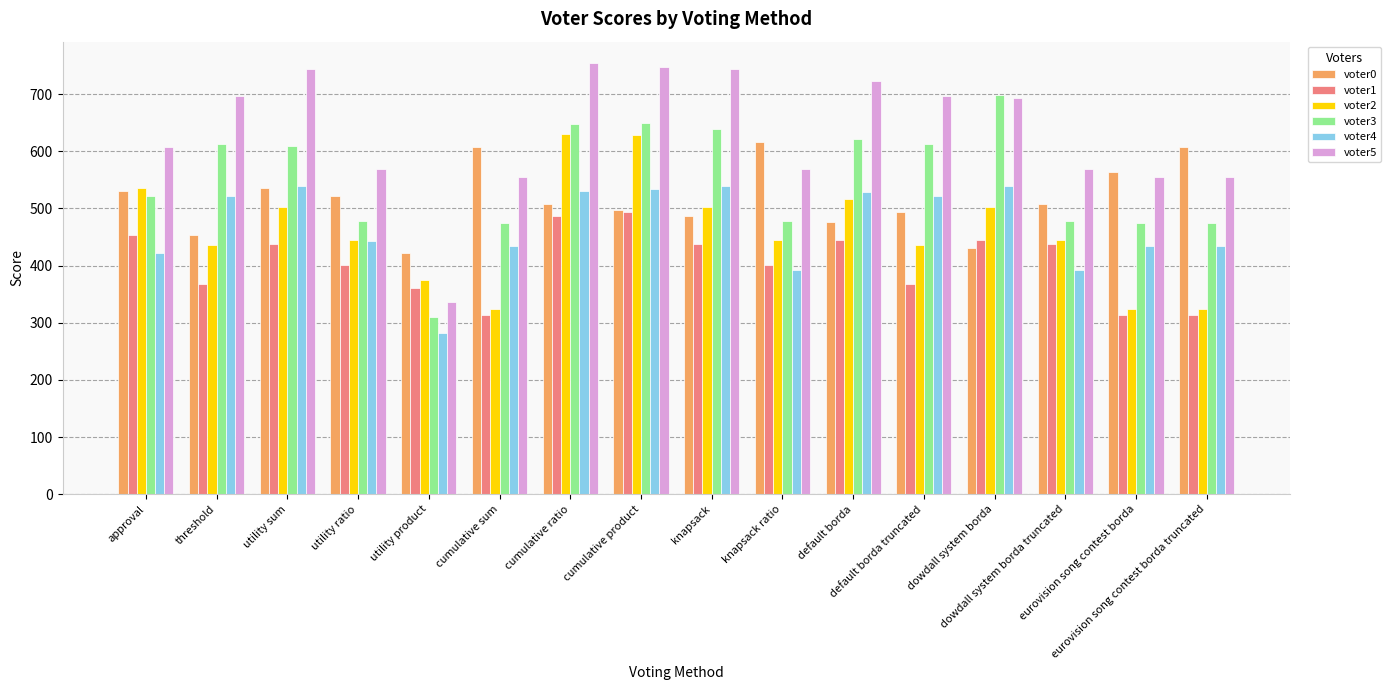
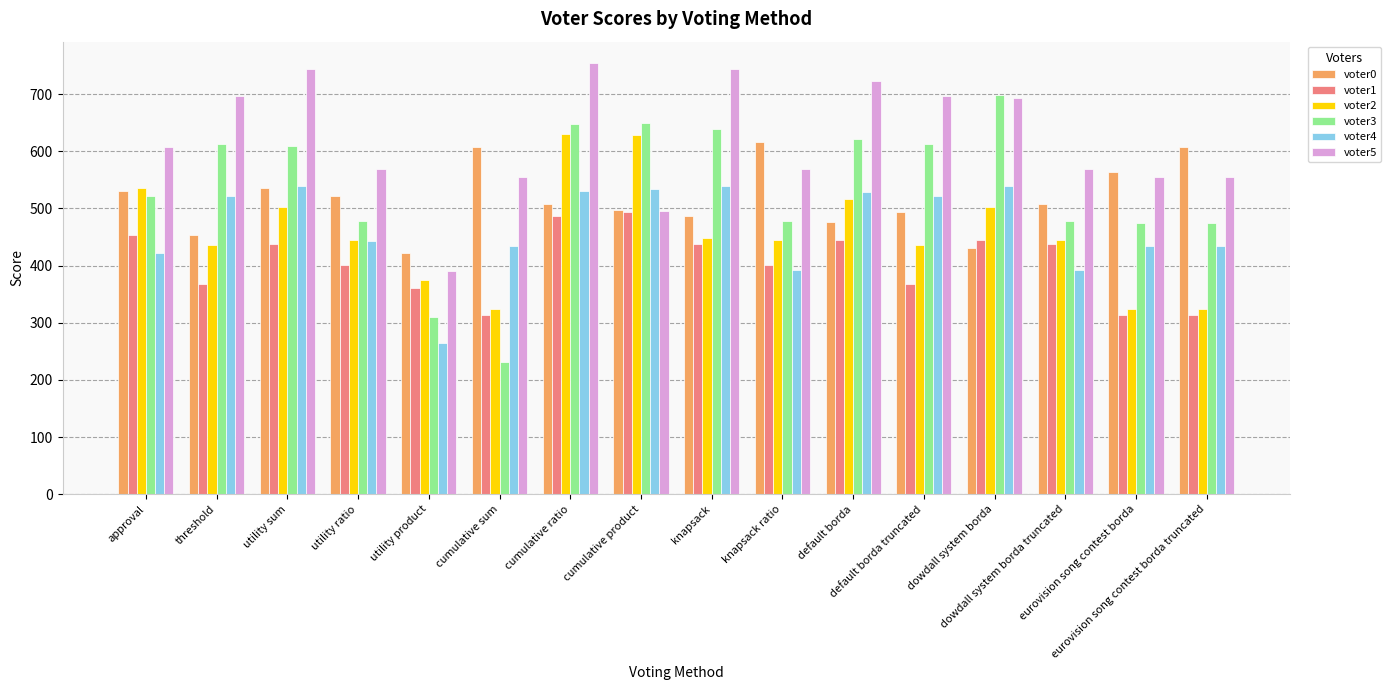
voter4, utility product: 280 -> 260
voter5, utility product: 340 -> 390
voter3, cumulative sum: 470 -> 230
voter5, cumulative product: 750 -> 500
voter2, knapsack: 500 -> 450
